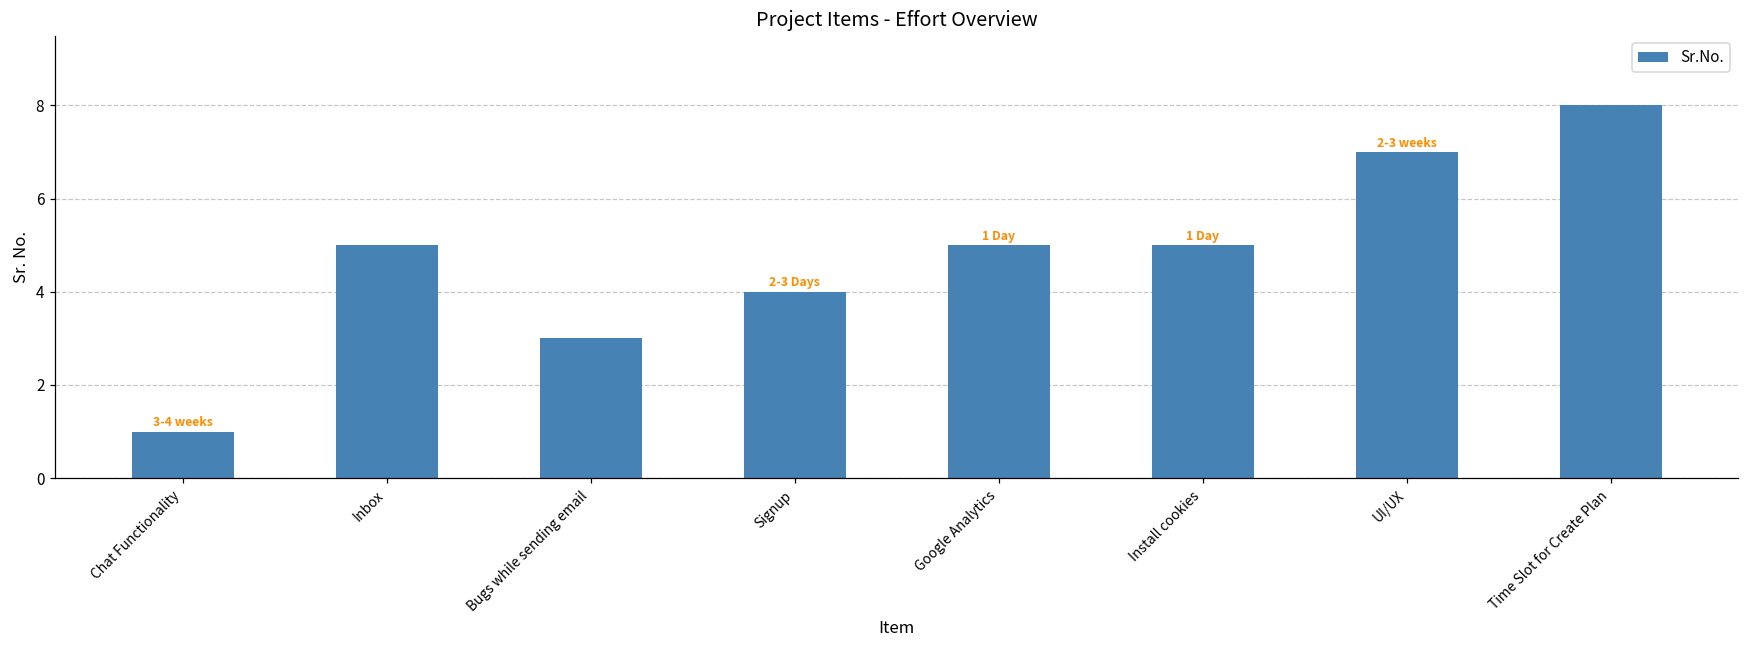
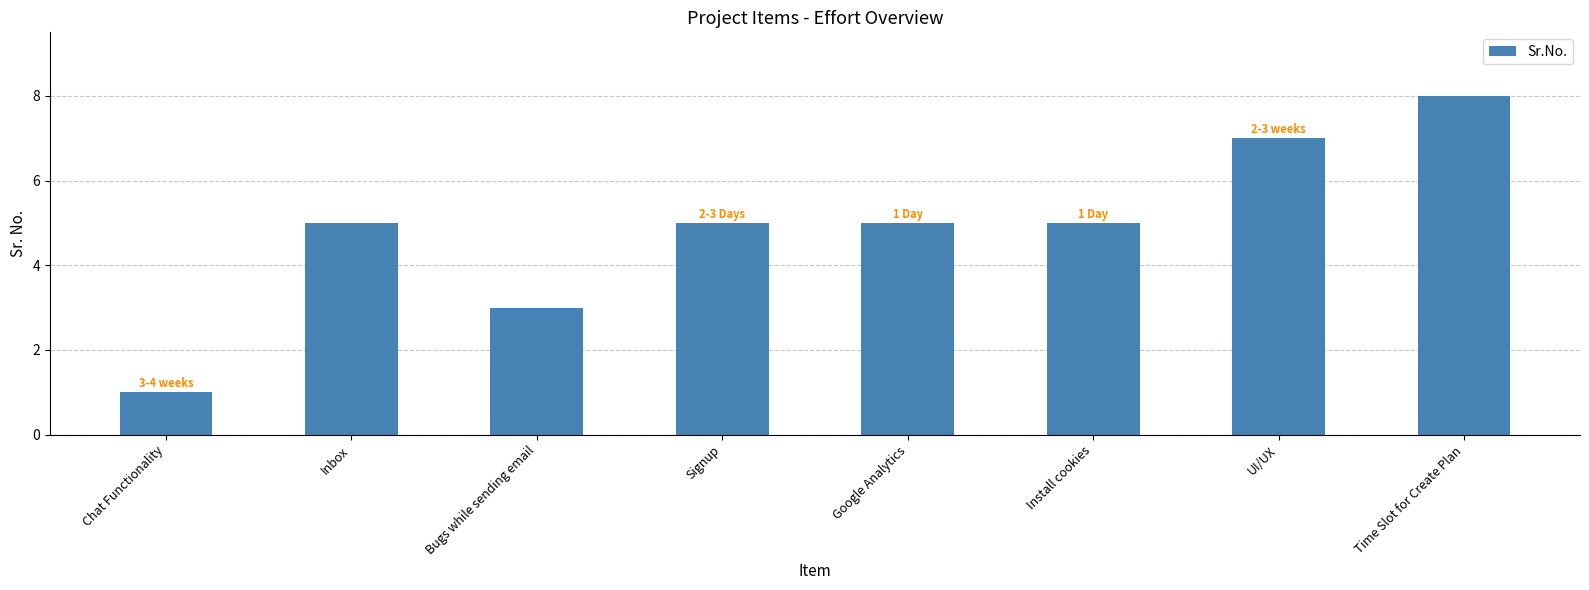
Signup: 4 -> 5
